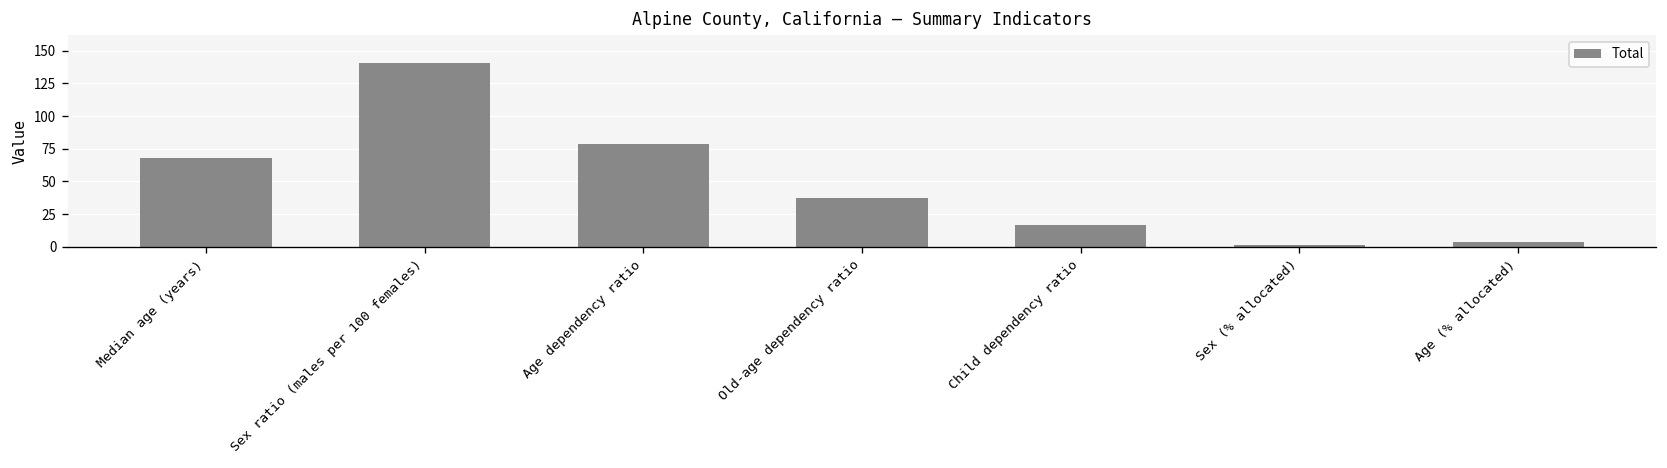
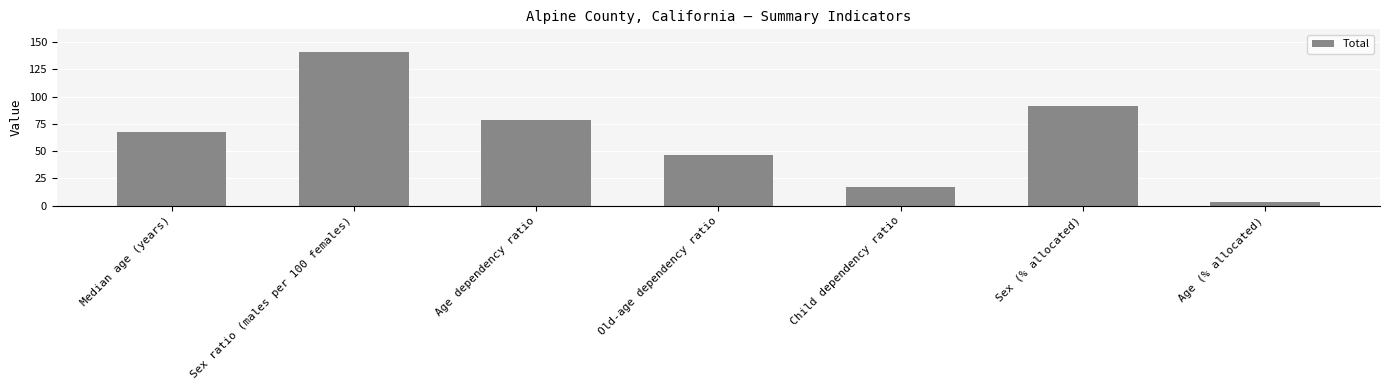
Old-age dependency ratio: 37 -> 47
Sex (% allocated): 1 -> 91
